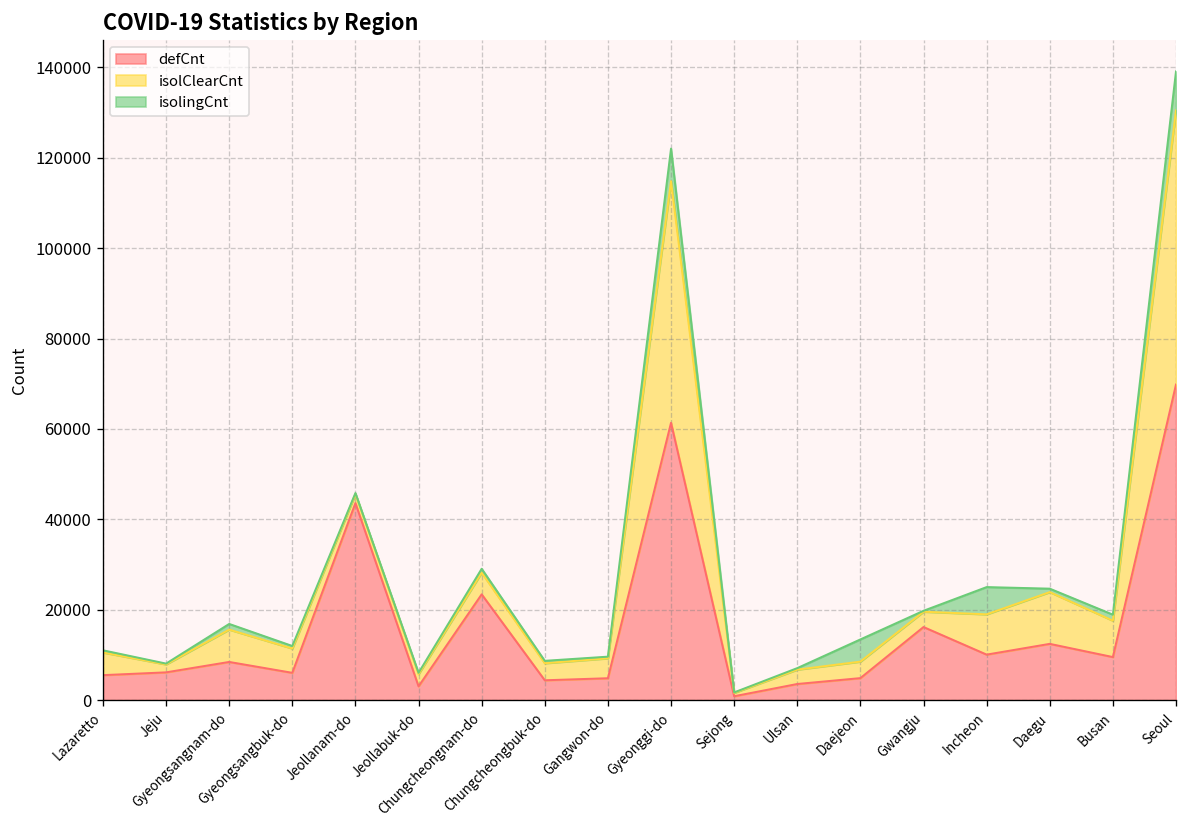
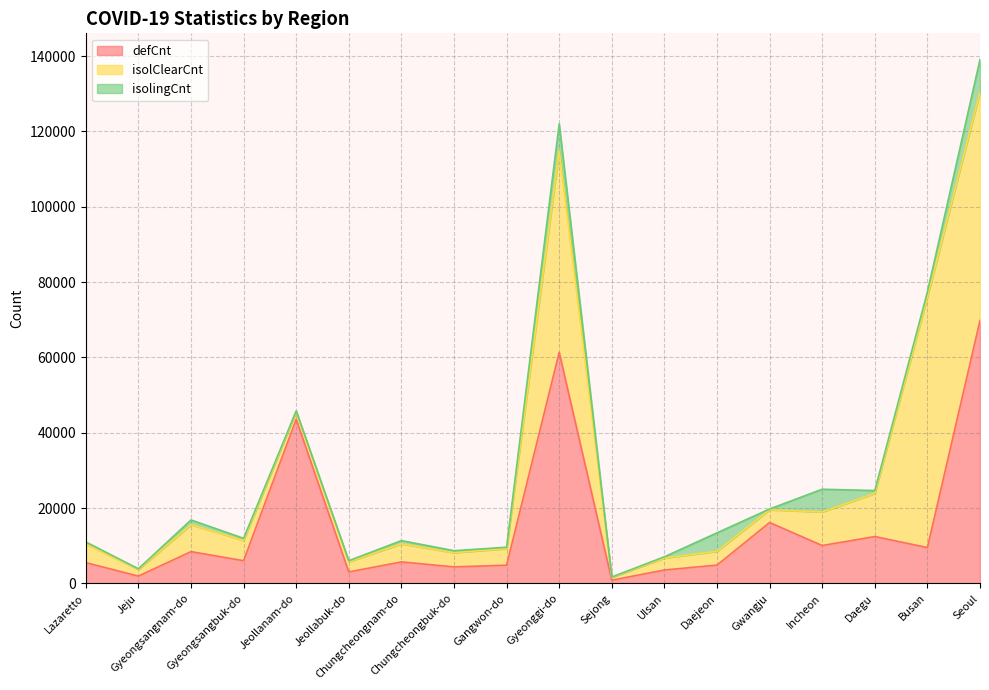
defCnt, Jeju: 6000 -> 2000
defCnt, Chungcheongnam-do: 23000 -> 6000
isolClearCnt, Busan: 8000 -> 67000
